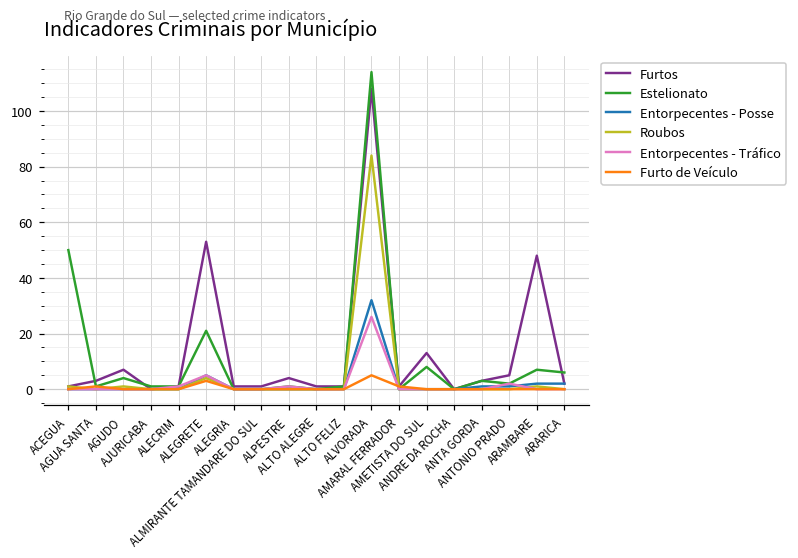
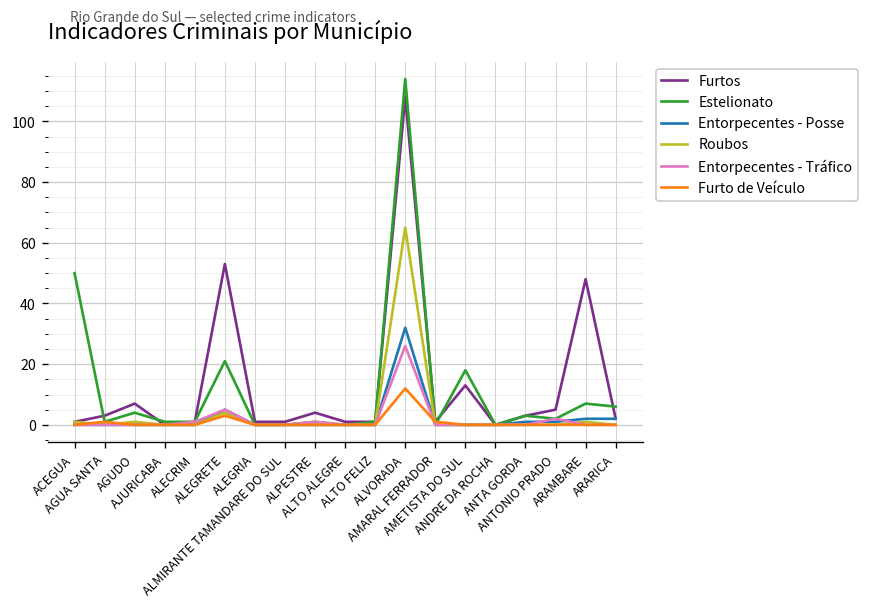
Roubos, ALVORADA: 84 -> 65
Furto de Veículo, ALVORADA: 5 -> 12
Estelionato, AMETISTA DO SUL: 8 -> 18
